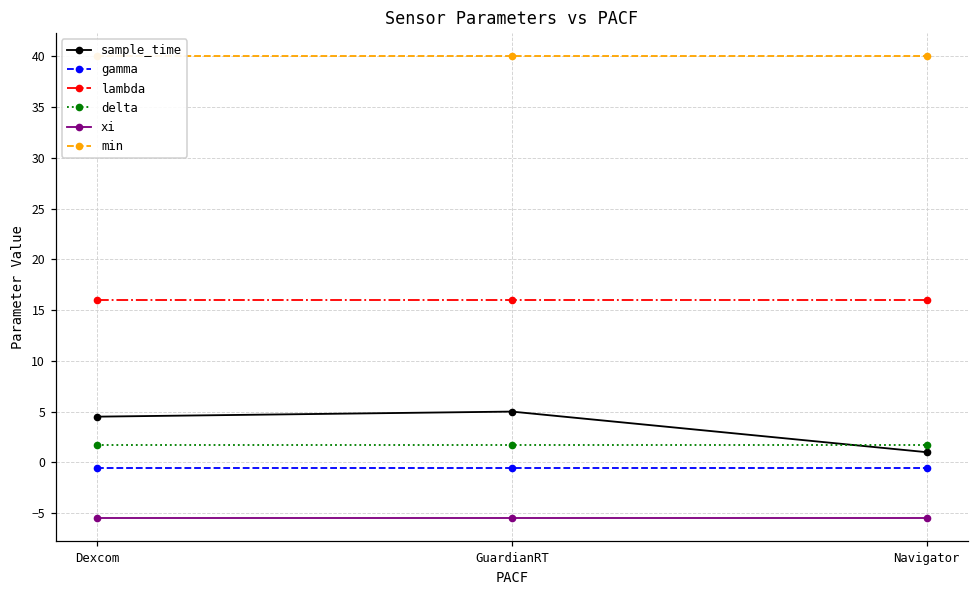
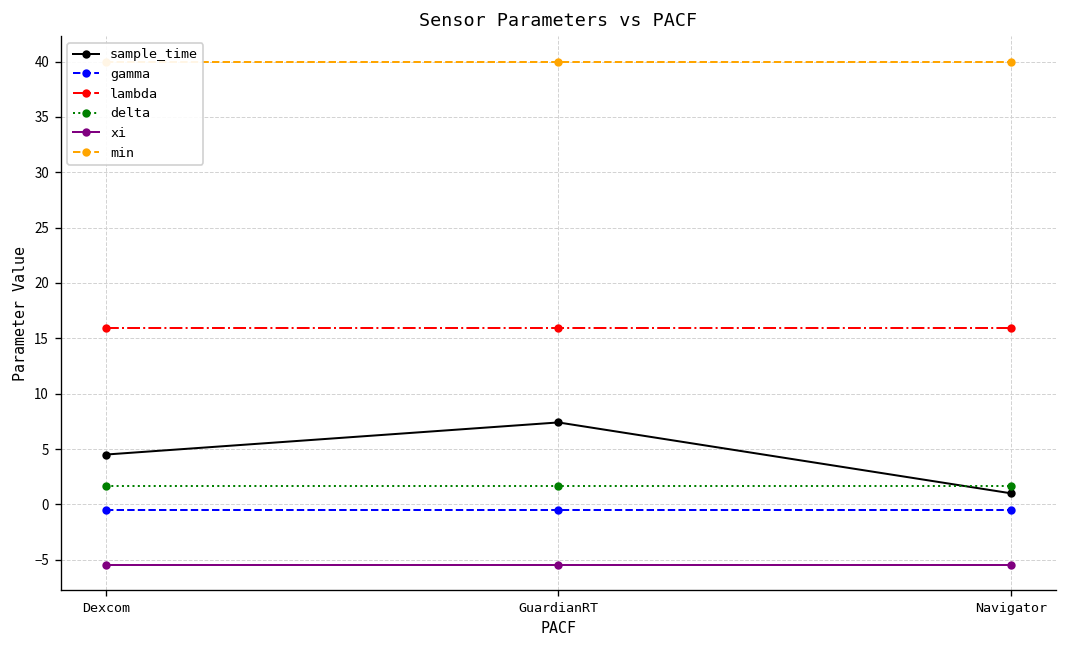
sample_time, GuardianRT: 5 -> 7
